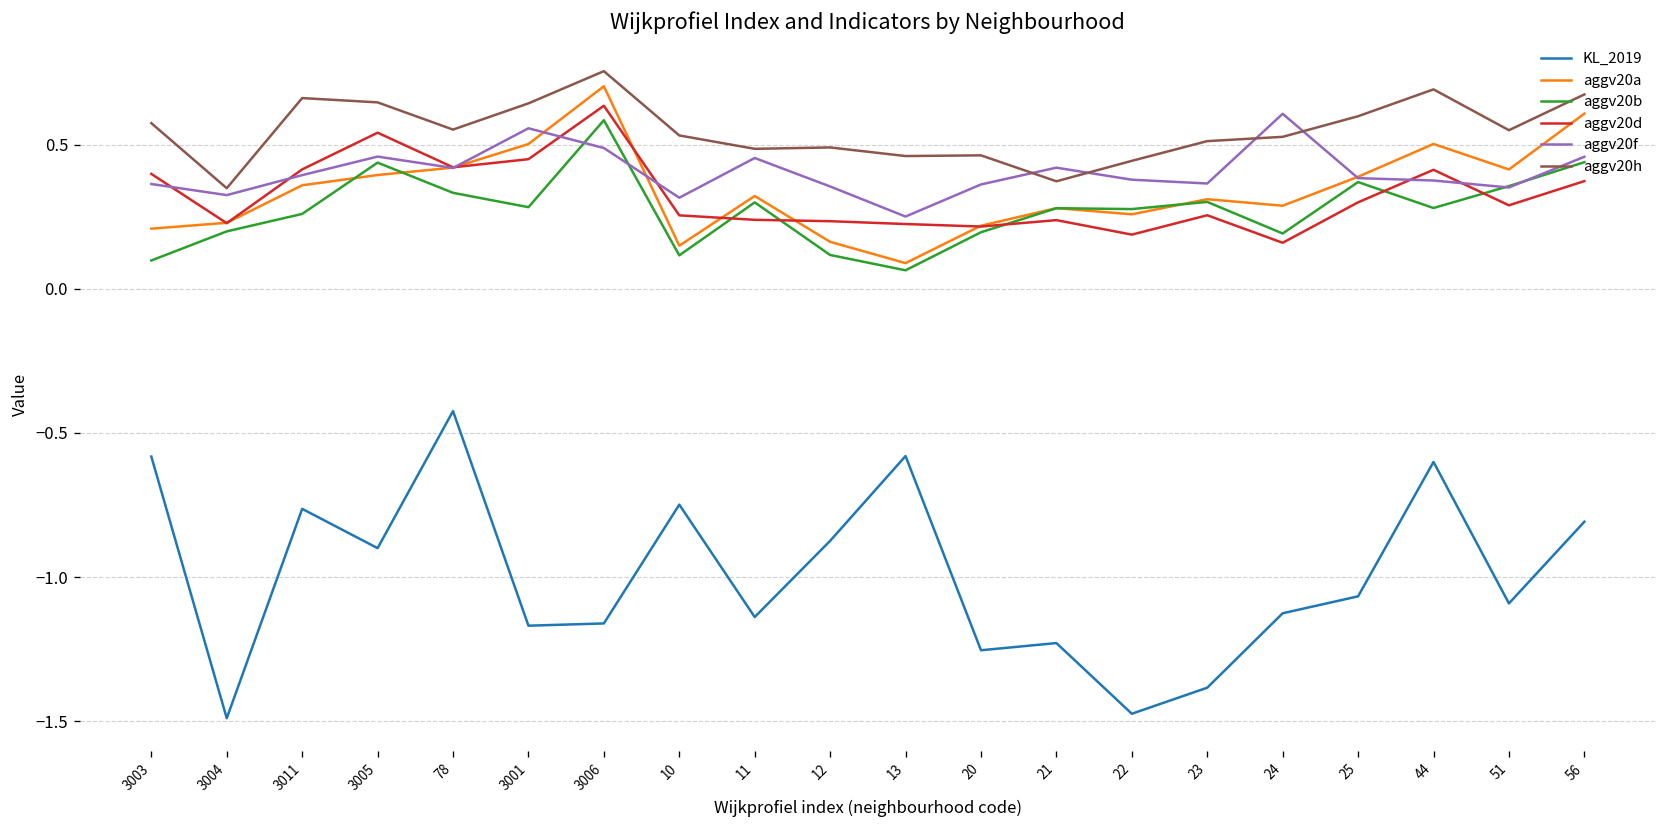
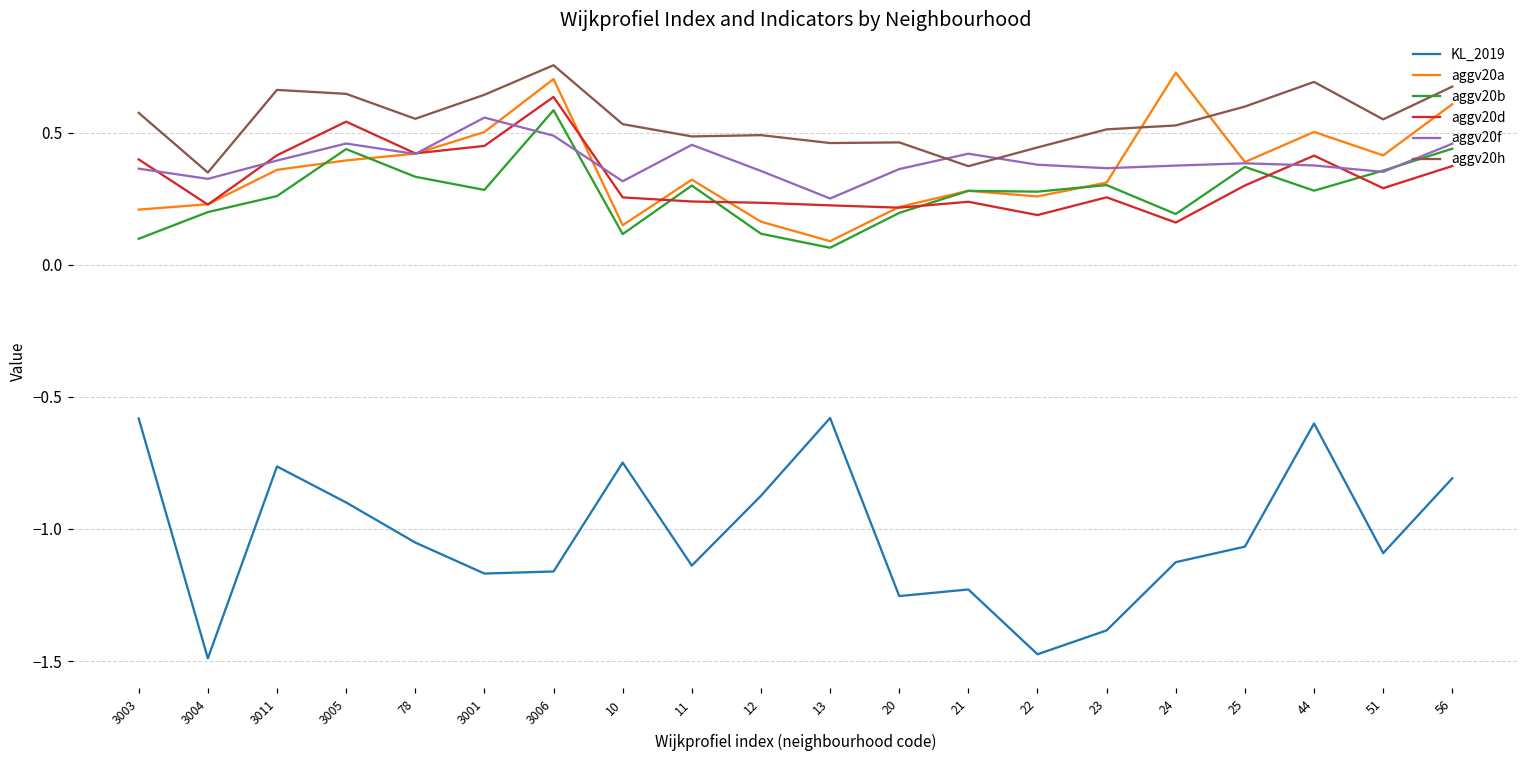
KL_2019, 78: -0.42 -> -1.05
aggv20a, 24: 0.29 -> 0.73
aggv20f, 24: 0.61 -> 0.38
